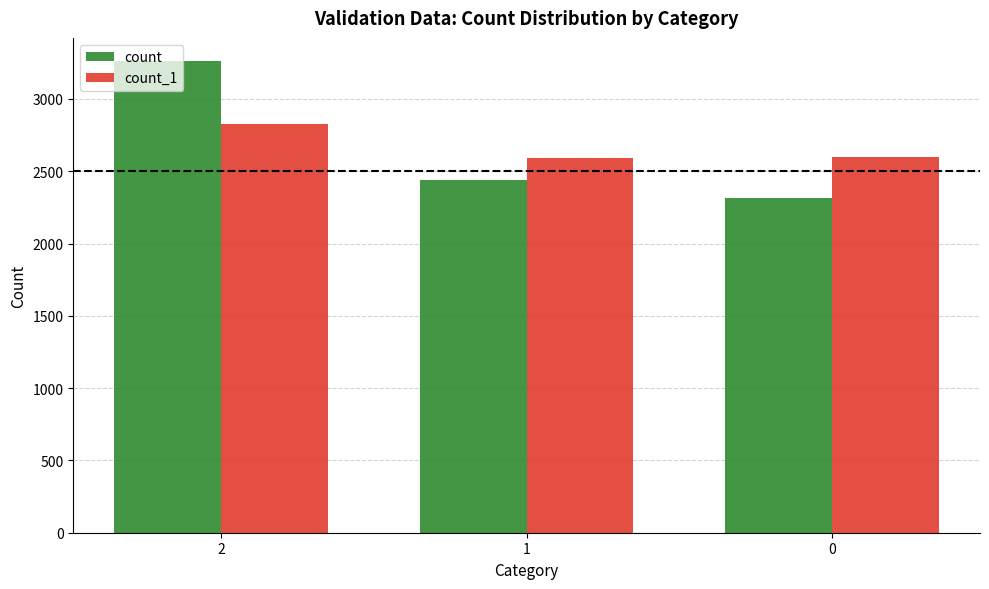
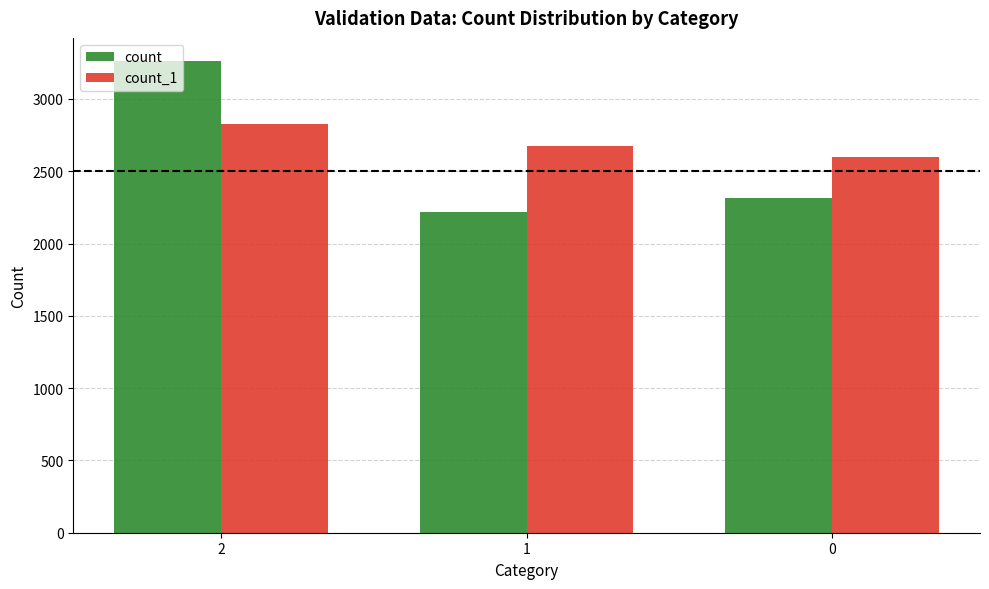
count, 1: 2440 -> 2220
count_1, 1: 2590 -> 2670
